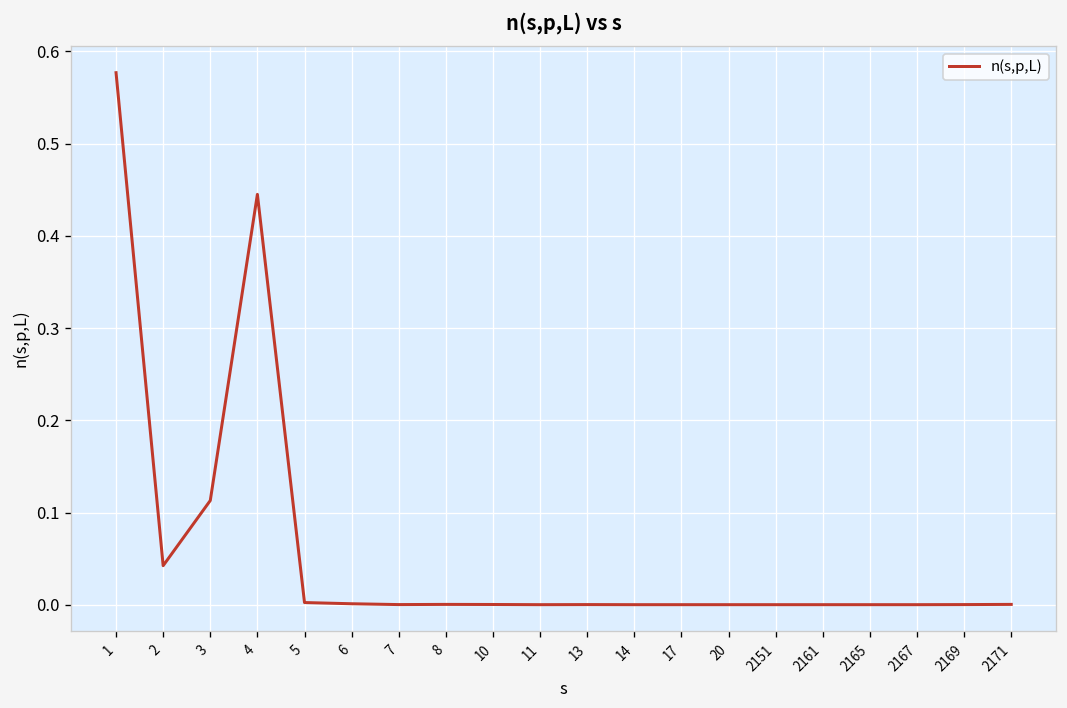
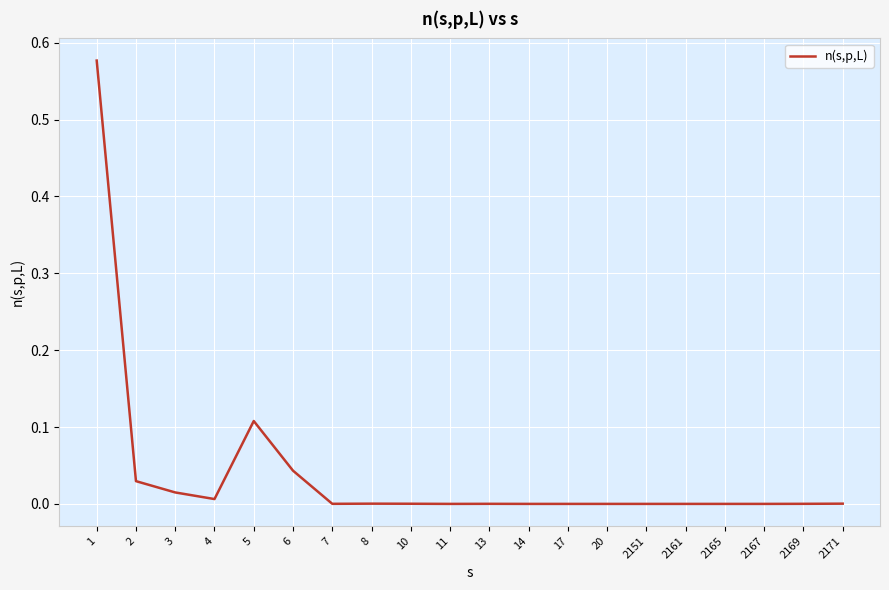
2: 0.04 -> 0.03
3: 0.11 -> 0.02
4: 0.44 -> 0.01
5: 0.00 -> 0.11
6: 0.00 -> 0.04
